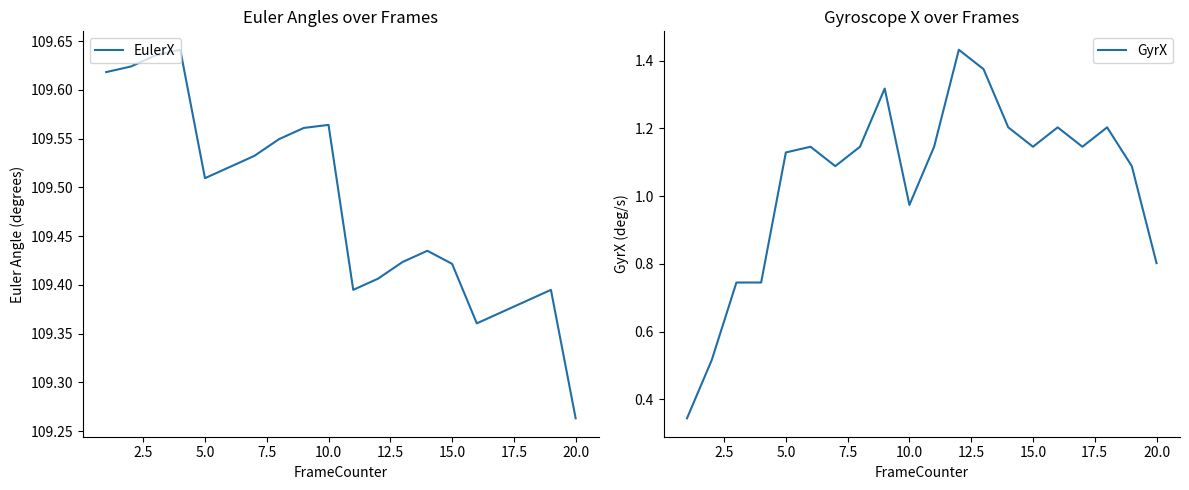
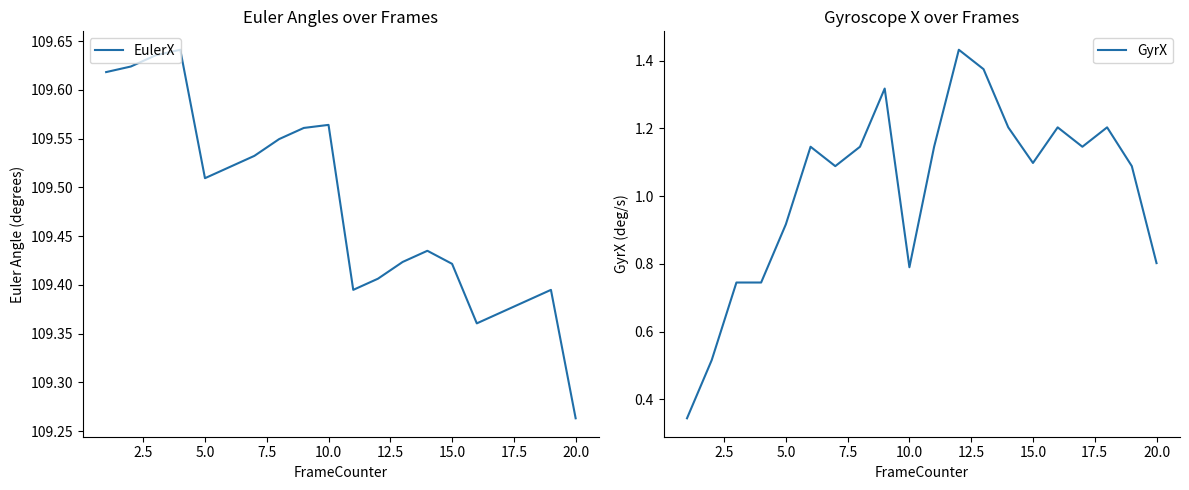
Gyroscope X over Frames, 5.0: 1.13 -> 0.92
Gyroscope X over Frames, 10.0: 0.97 -> 0.79
Gyroscope X over Frames, 15.0: 1.15 -> 1.10
